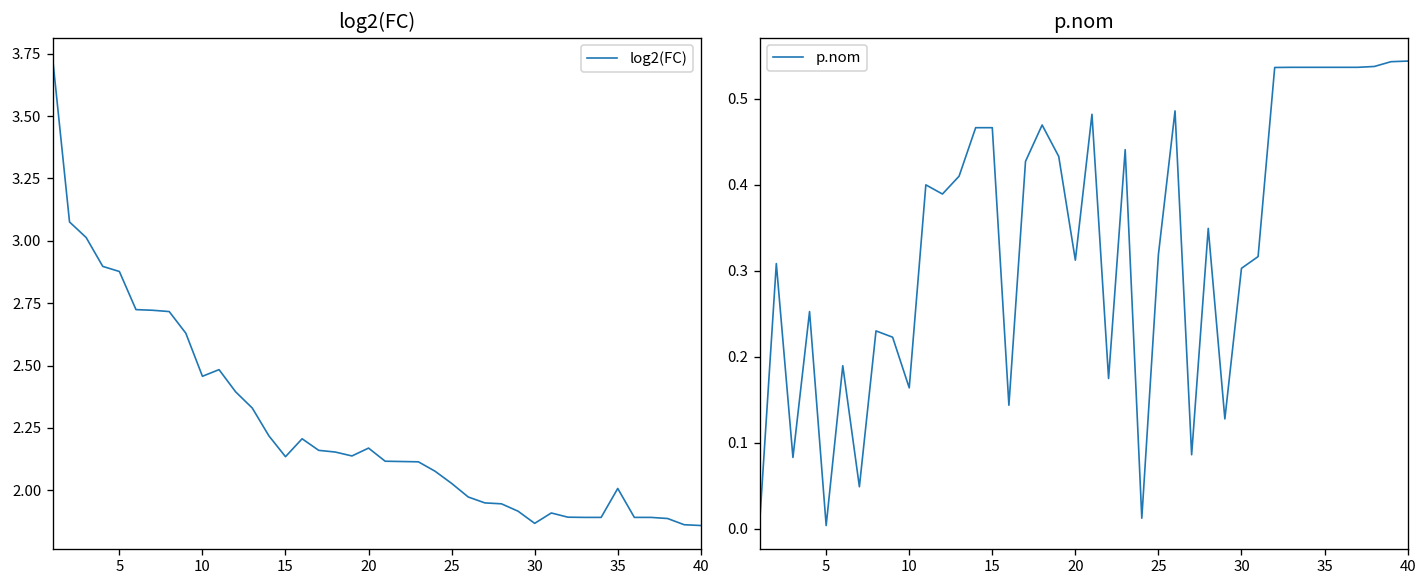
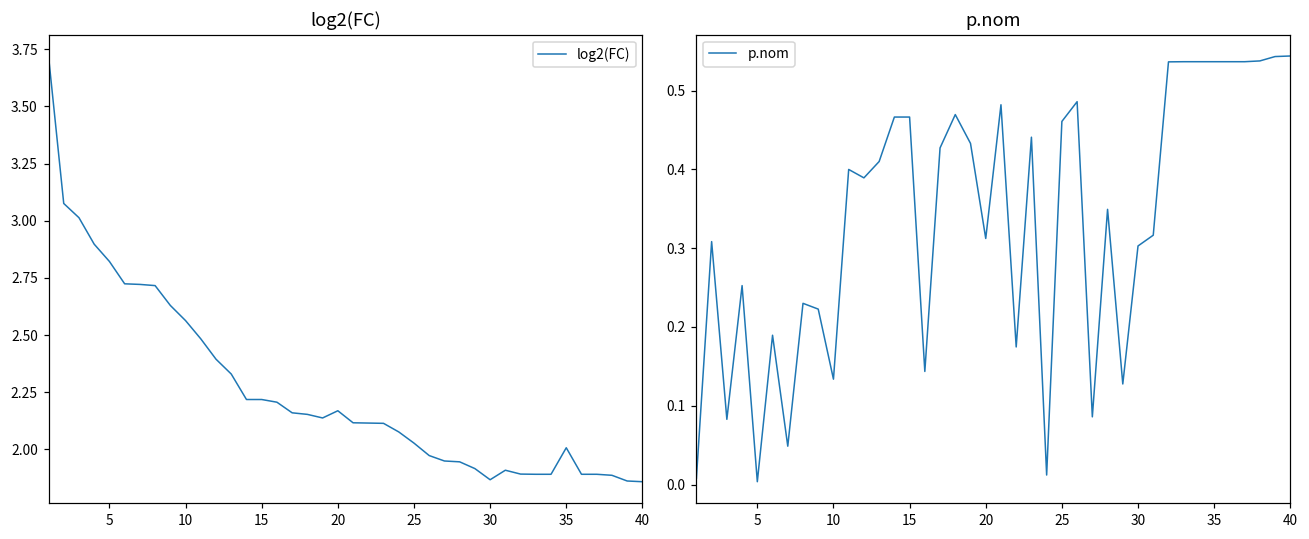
log2(FC), 5: 2.88 -> 2.82
log2(FC), 10: 2.46 -> 2.56
log2(FC), 15: 2.13 -> 2.22
p.nom, 10: 0.16 -> 0.13
p.nom, 25: 0.32 -> 0.46
